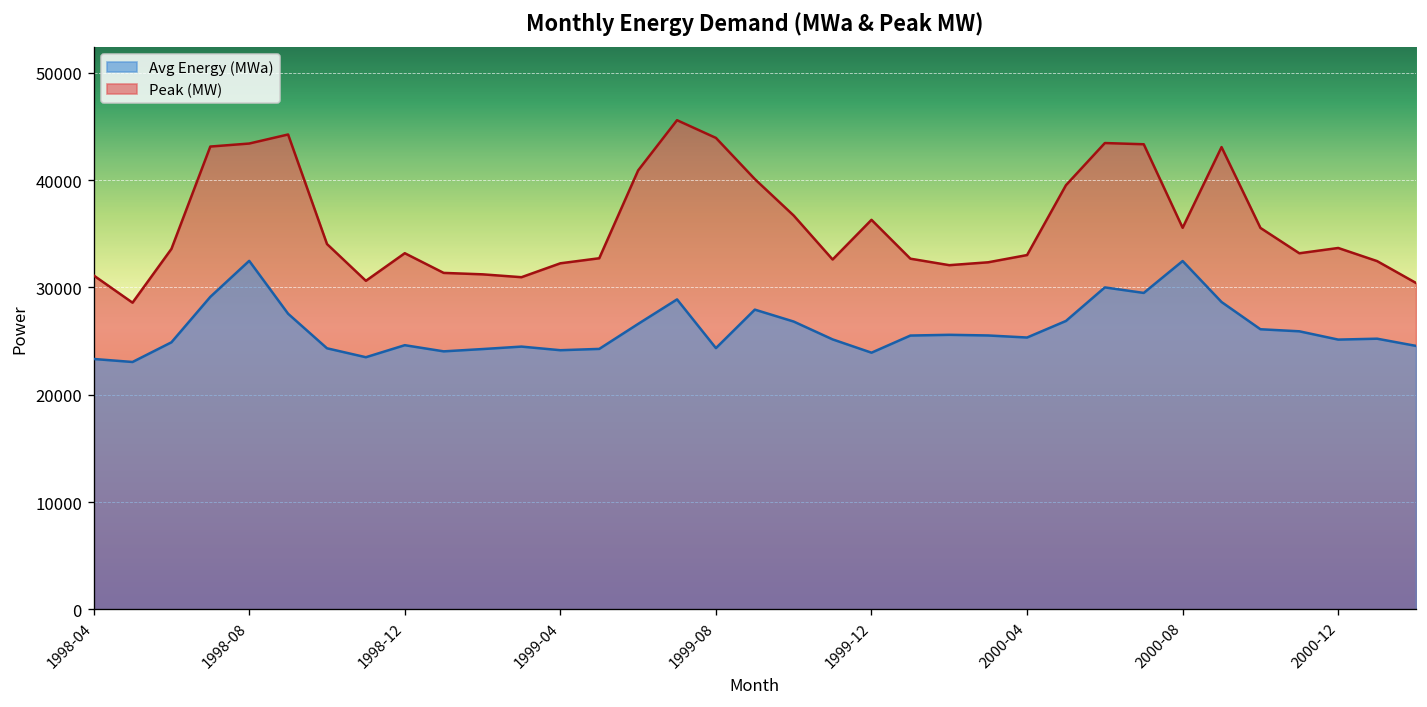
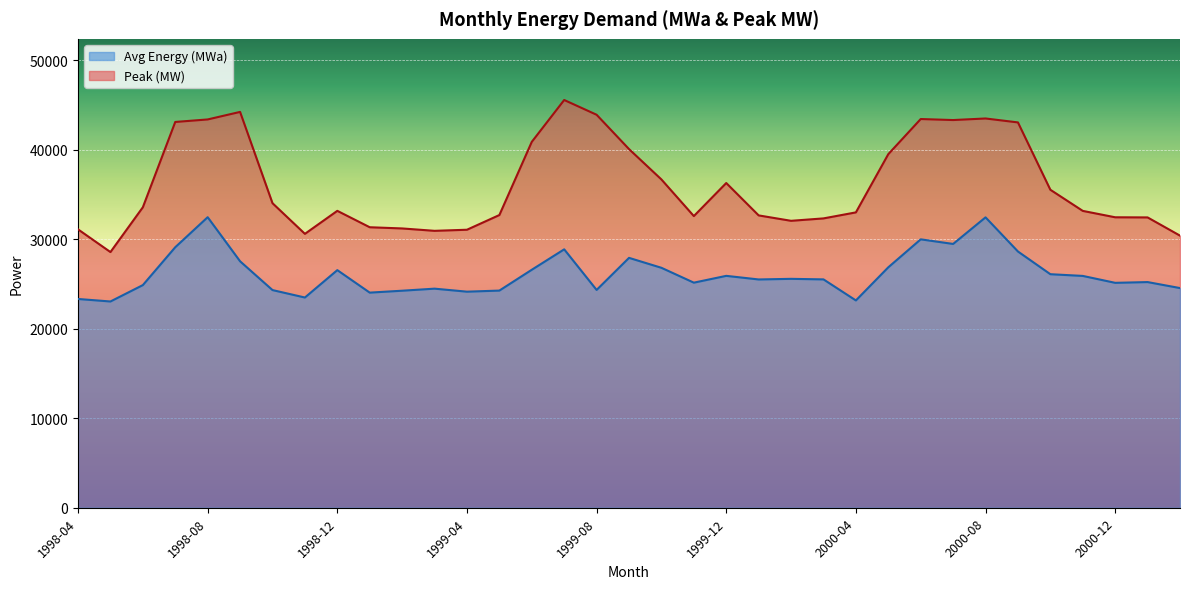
Avg Energy (MWa), 1998-12: 25000 -> 27000
Peak (MW), 1999-04: 32000 -> 31000
Avg Energy (MWa), 1999-12: 24000 -> 26000
Avg Energy (MWa), 2000-04: 25000 -> 23000
Peak (MW), 2000-08: 36000 -> 44000
Peak (MW), 2000-12: 34000 -> 32000
